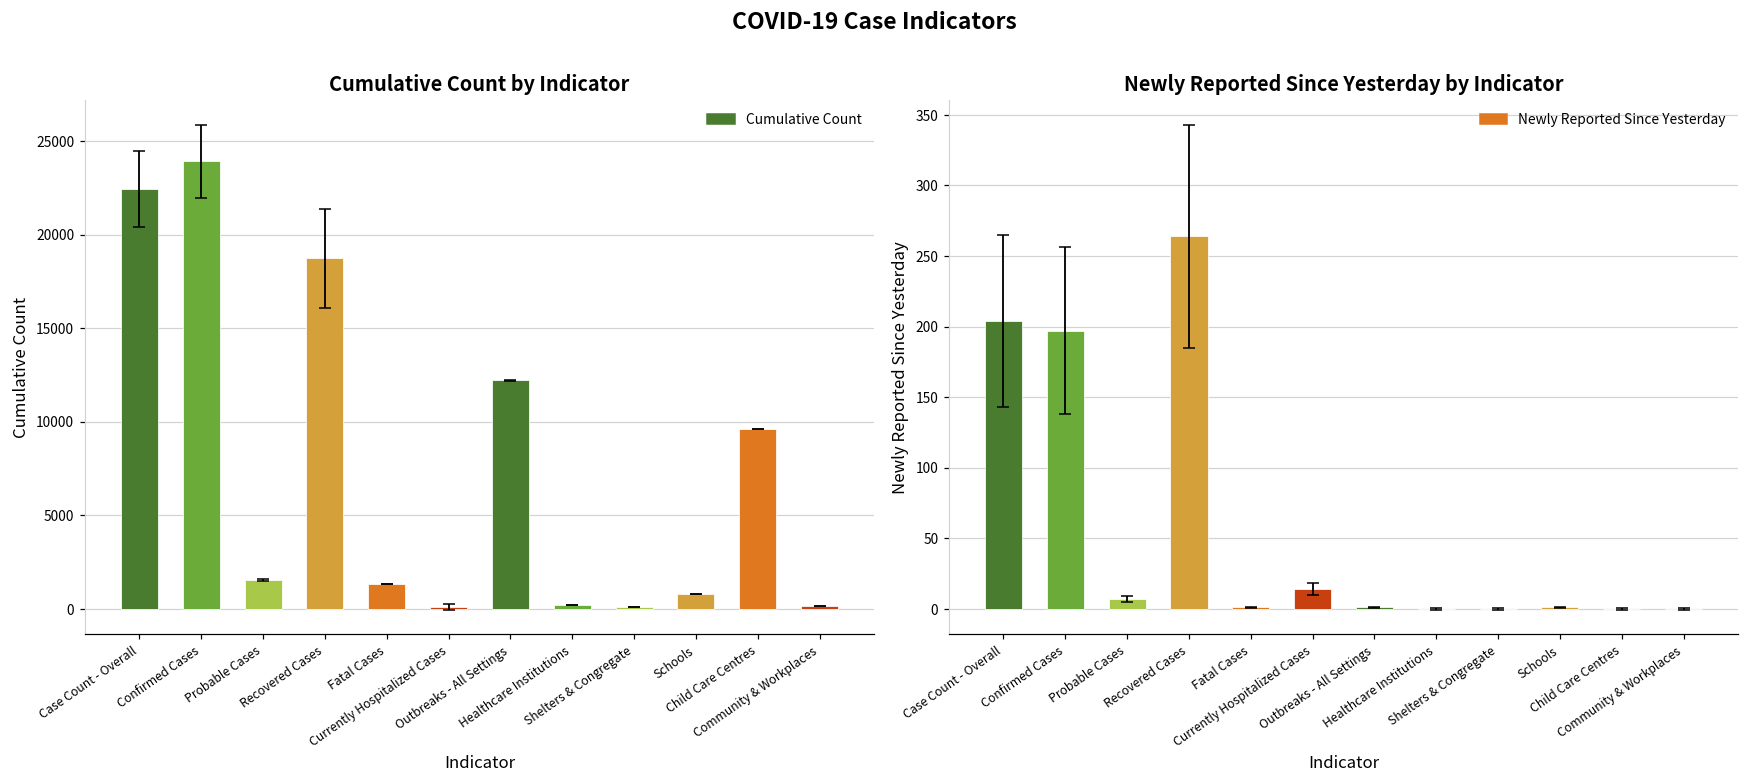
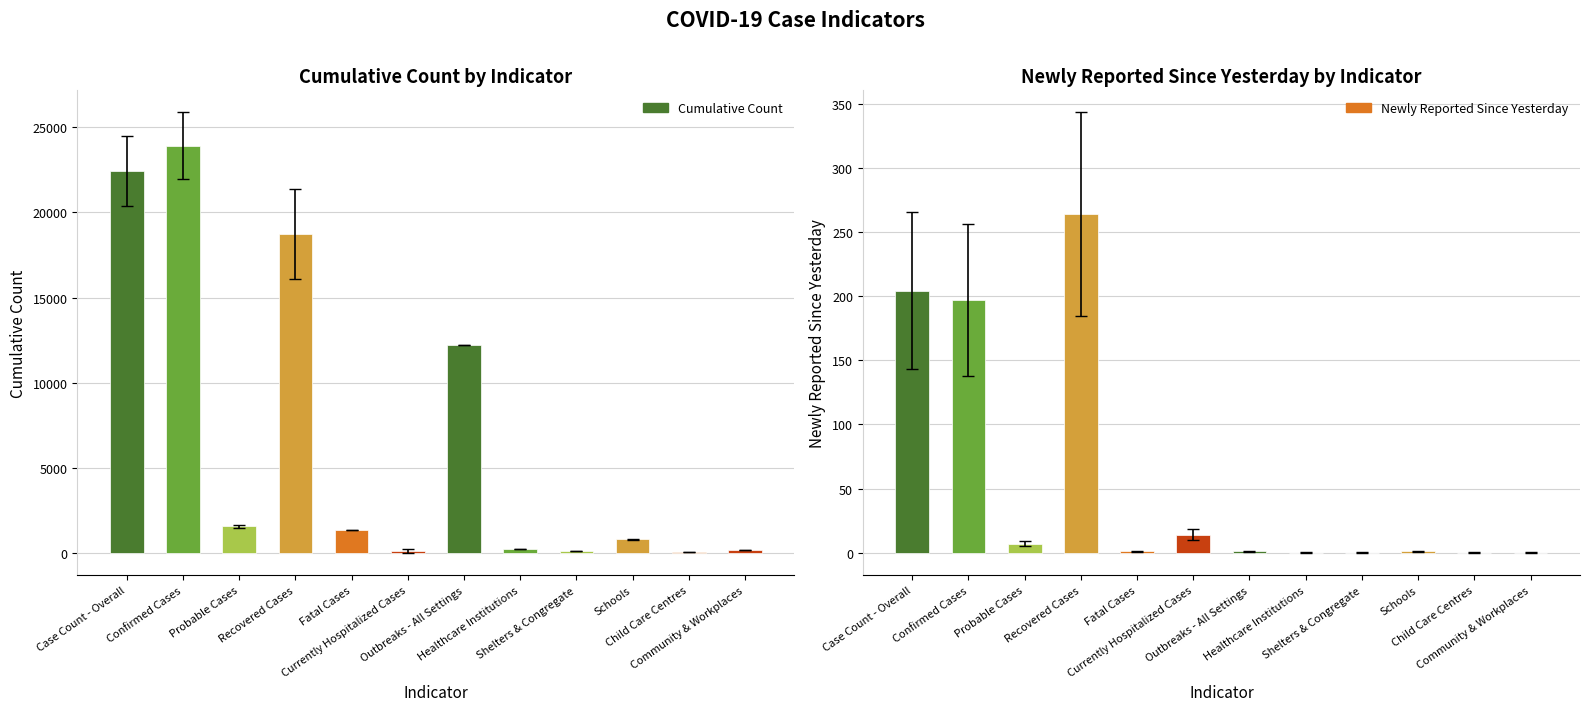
Cumulative Count by Indicator, Cumulative Count, Child Care Centres: 9600 -> 0
